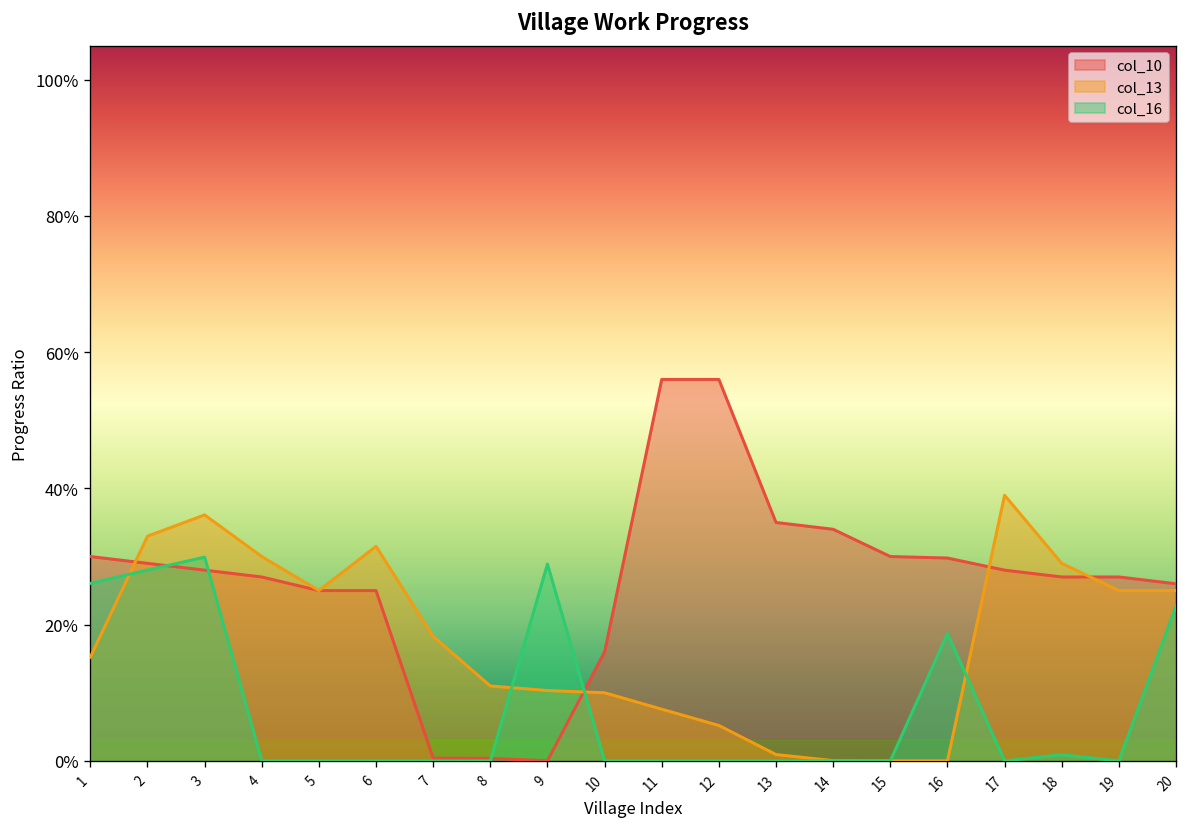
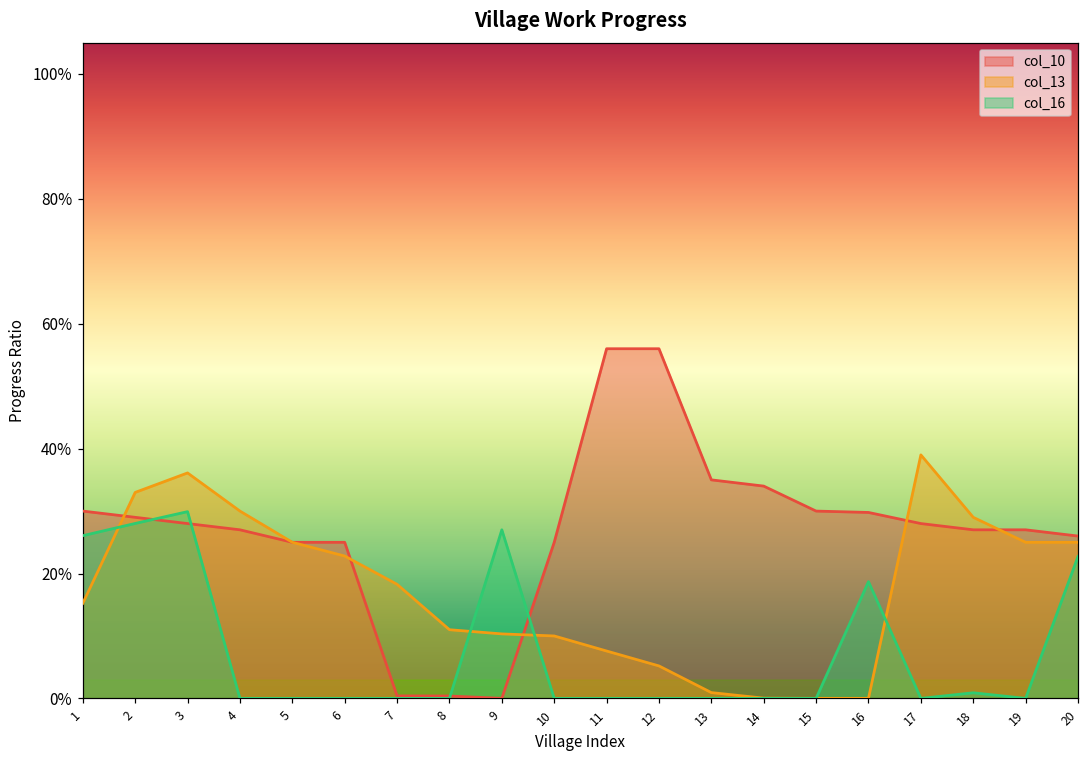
col_13, 6: 32% -> 23%
col_16, 9: 29% -> 27%
col_10, 10: 16% -> 25%
